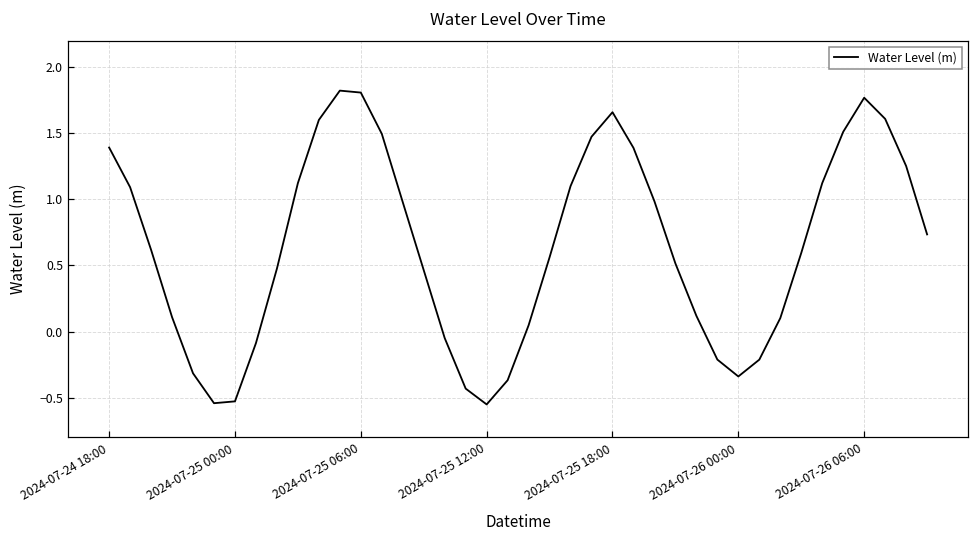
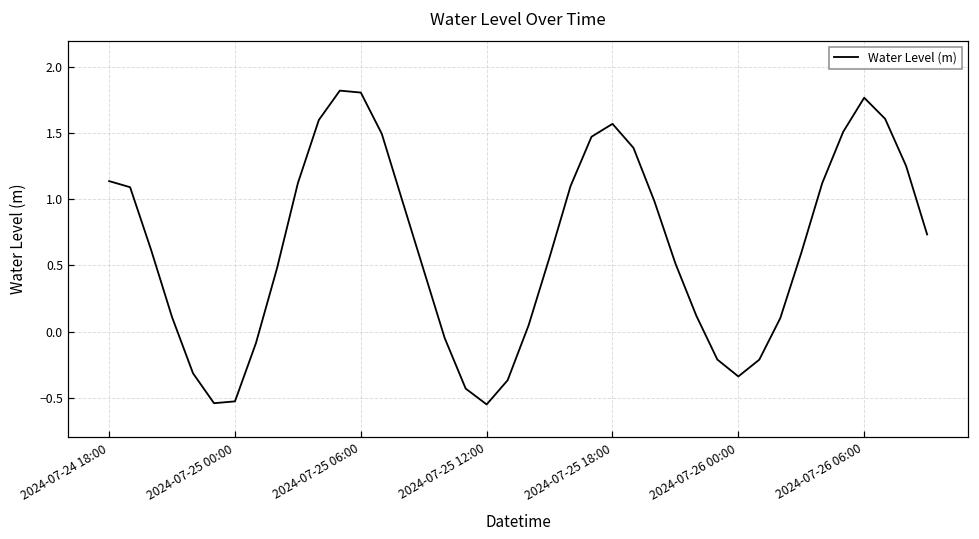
2024-07-24 18:00: 1.39 -> 1.14
2024-07-25 18:00: 1.66 -> 1.57
